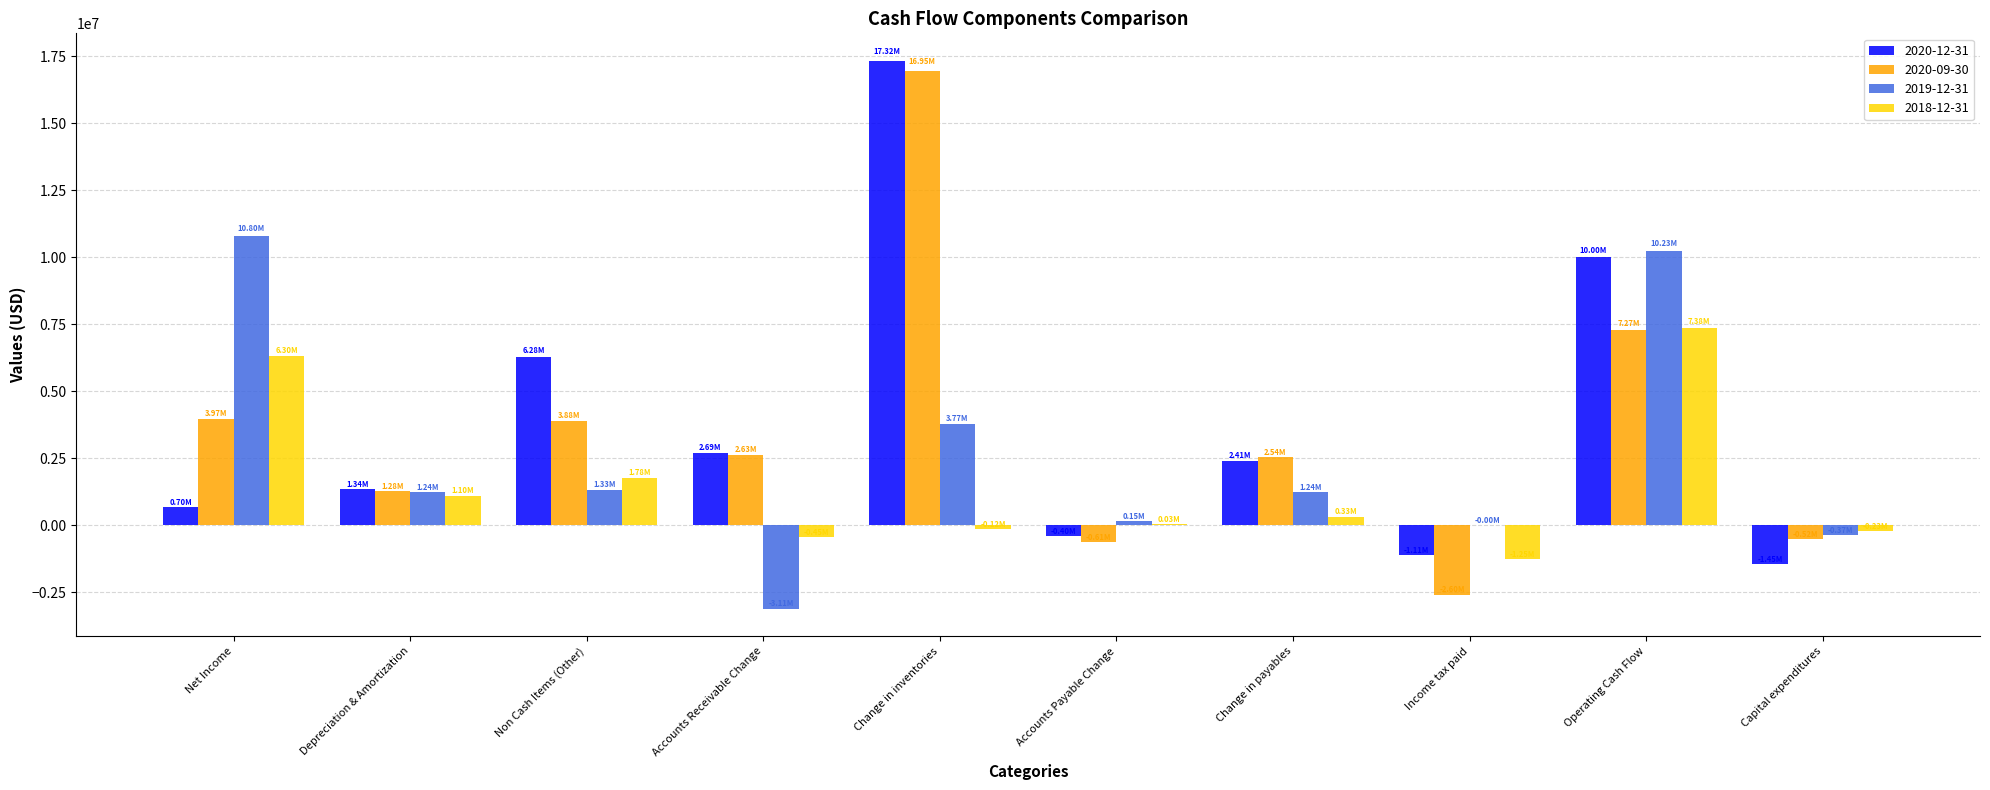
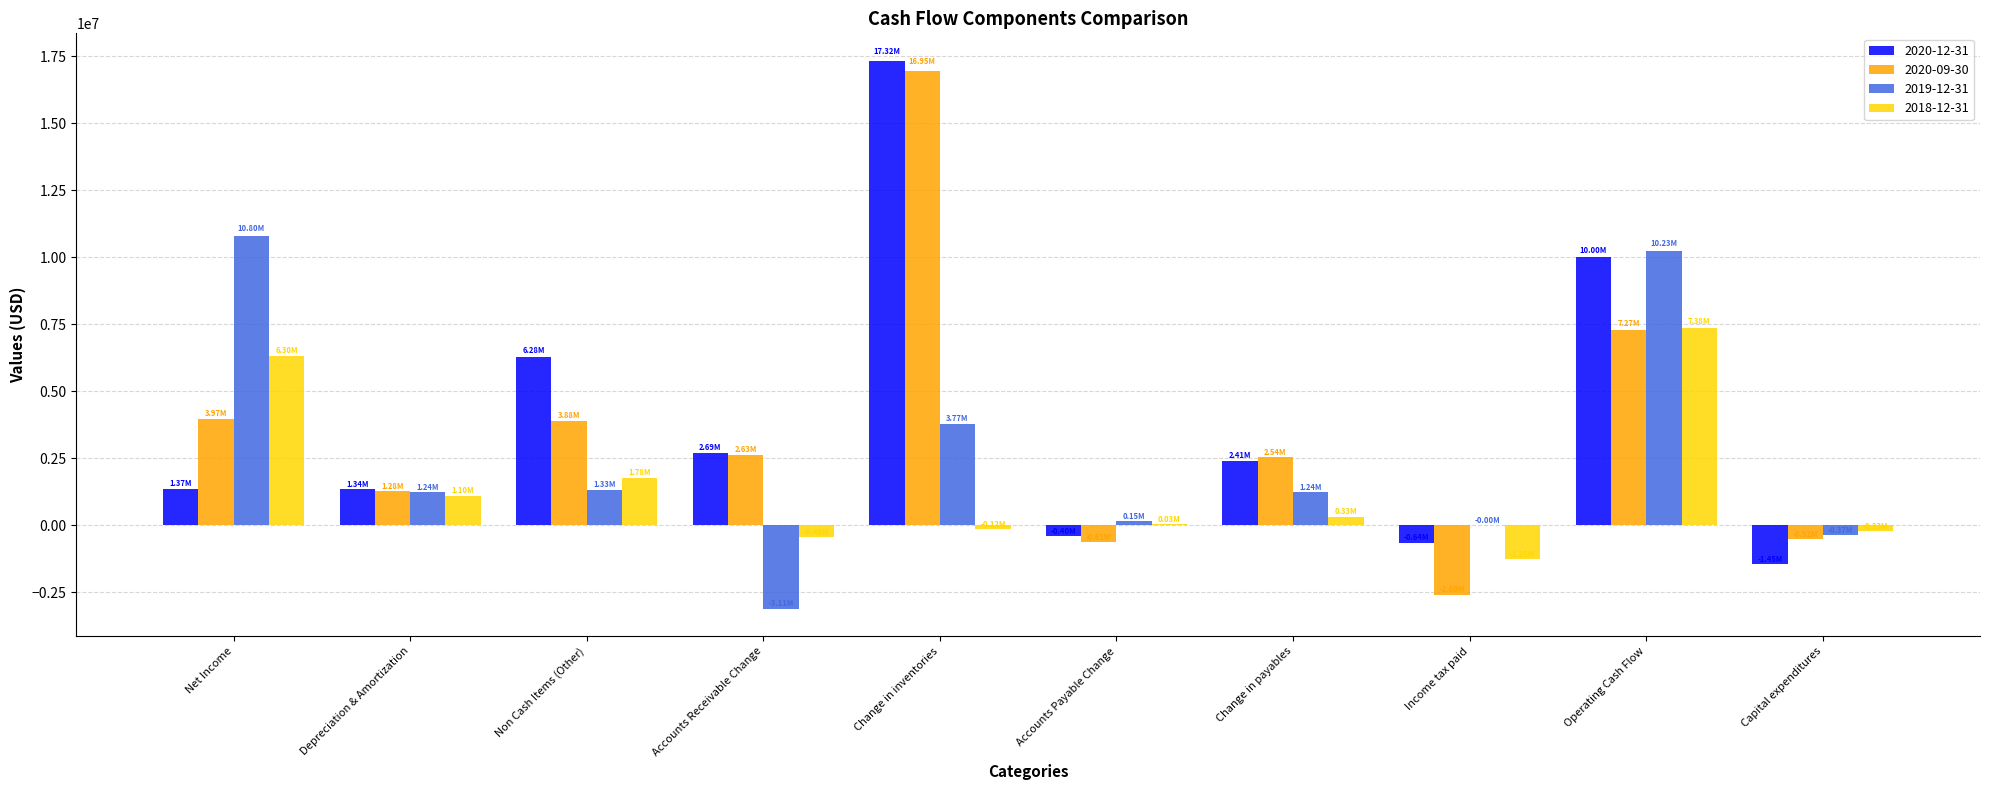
2020-12-31, Net Income: 0.70M -> 1.37M
2020-12-31, Income tax paid: -1100000 -> -600000
